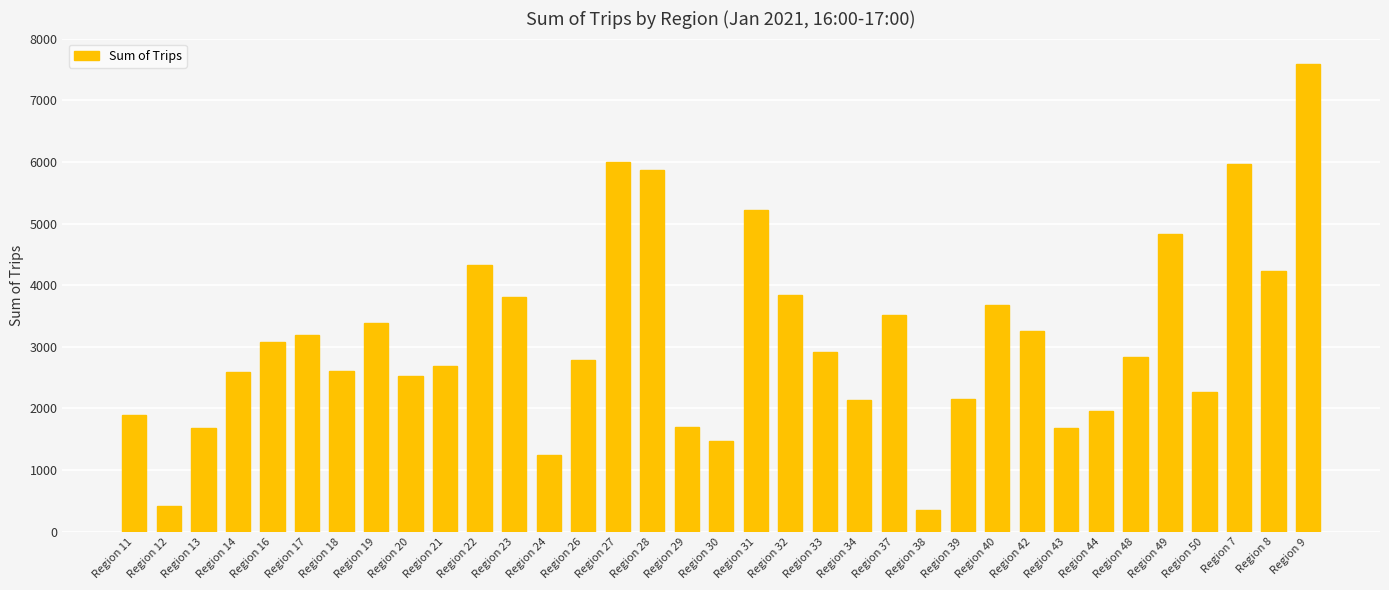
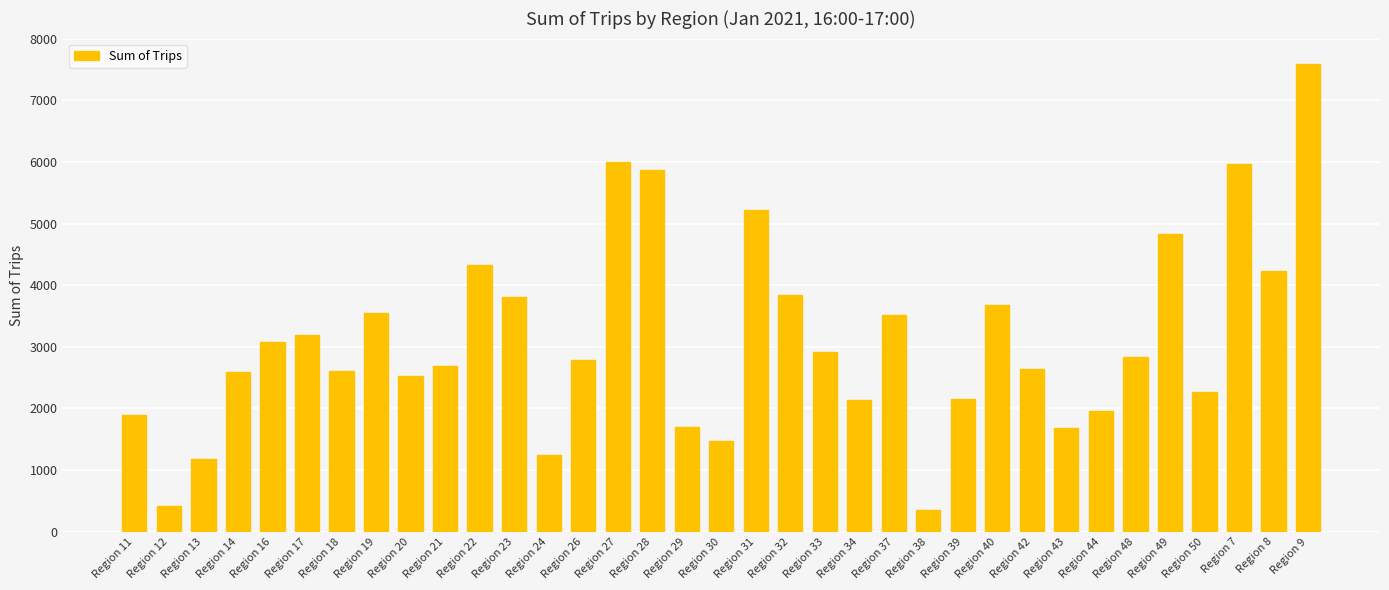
Region 13: 1700 -> 1200
Region 19: 3400 -> 3600
Region 42: 3300 -> 2600
